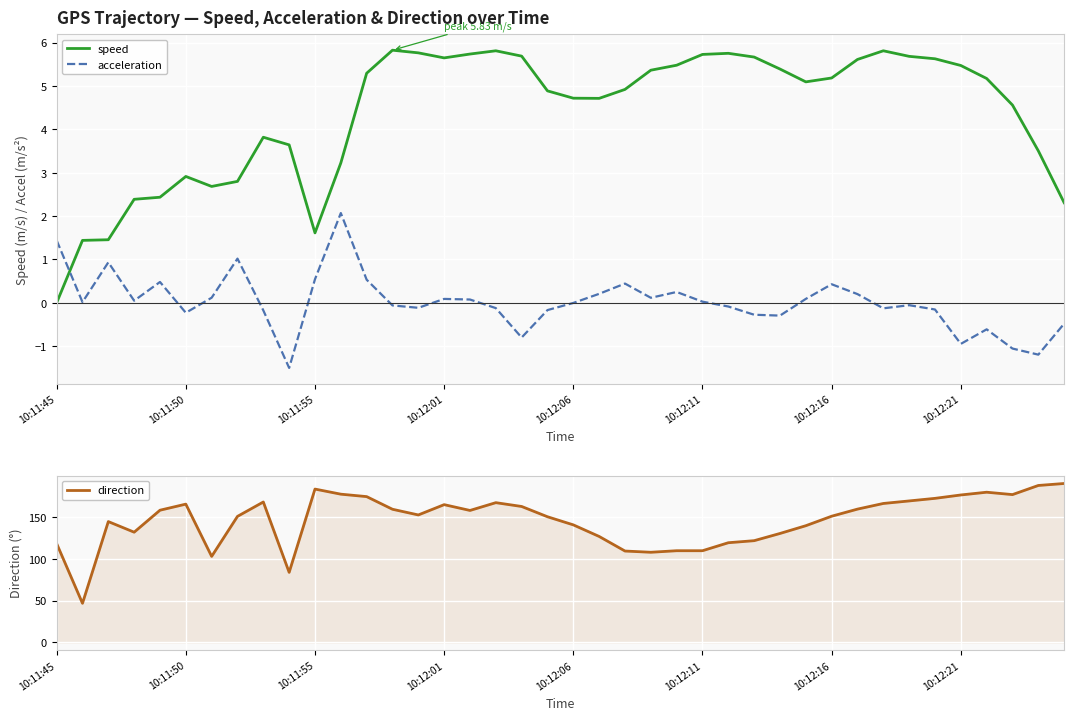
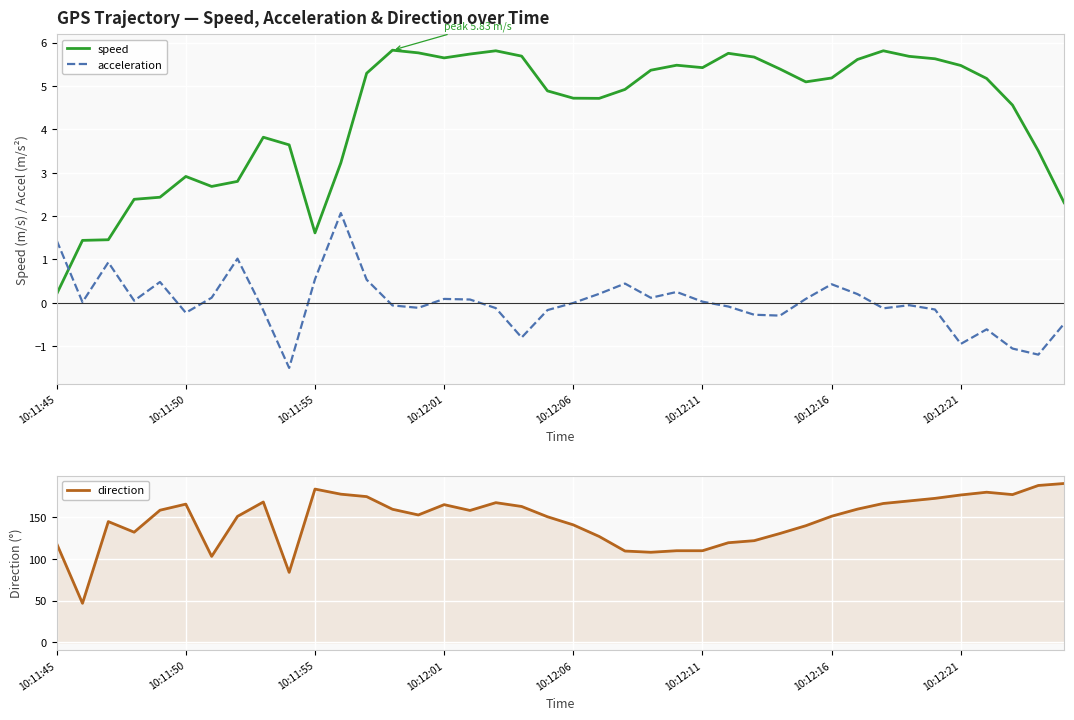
GPS Trajectory — Speed, Acceleration & Direction over Time, speed, 10:11:45: 0.0 -> 0.2
GPS Trajectory — Speed, Acceleration & Direction over Time, speed, 10:12:11: 5.7 -> 5.4
